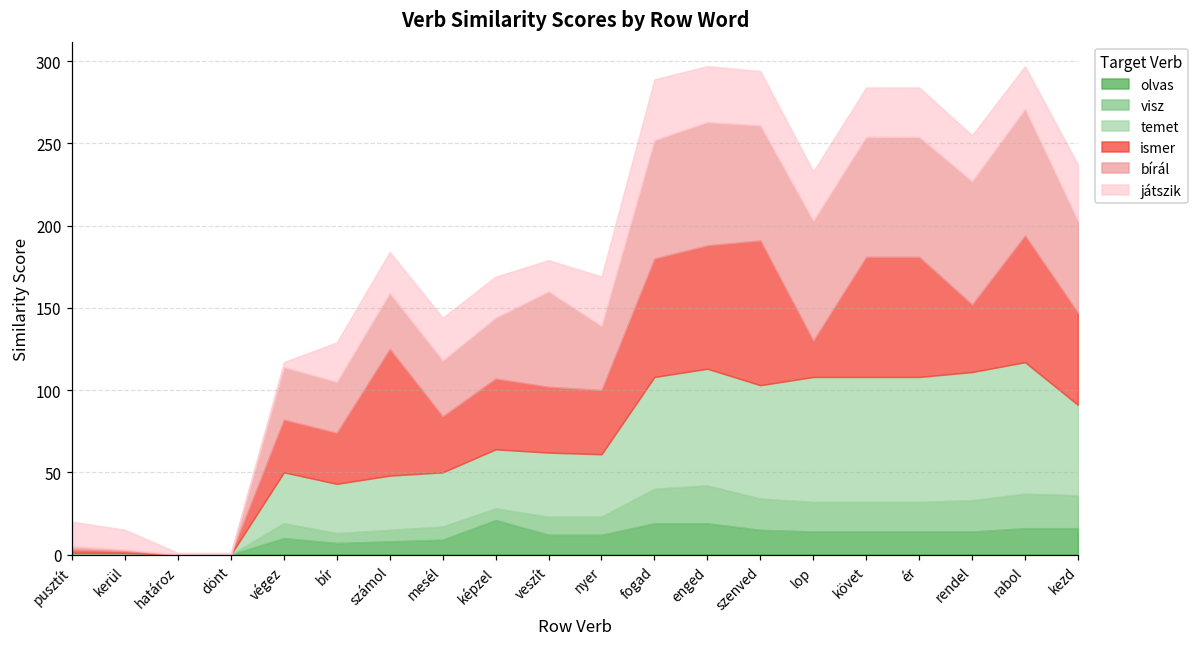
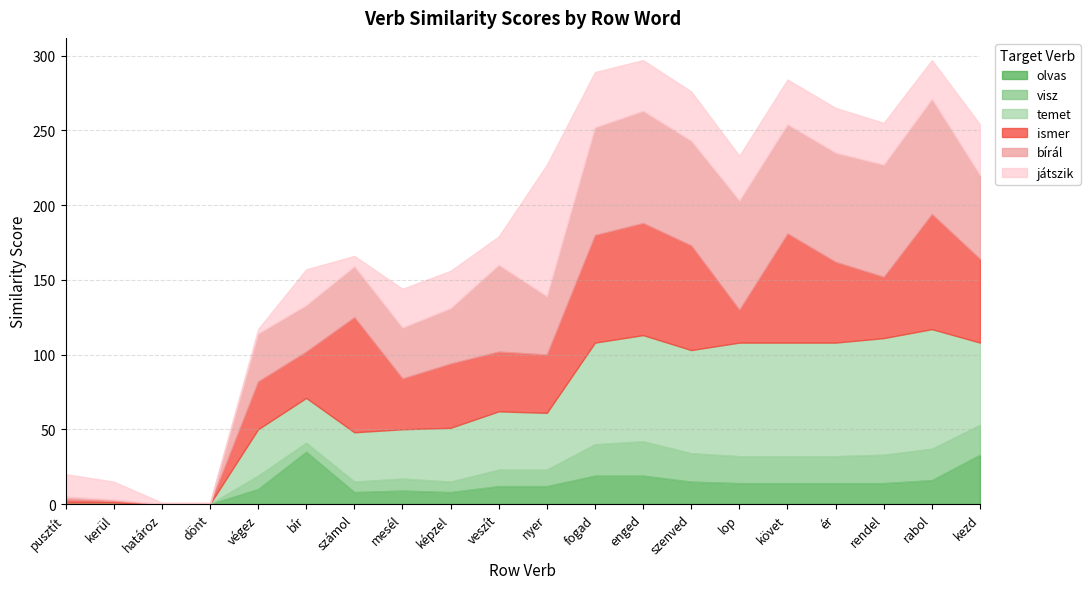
olvas, bír: 7 -> 35
játszik, számol: 25 -> 7
olvas, képzel: 21 -> 8
játszik, nyer: 30 -> 88
ismer, szenved: 88 -> 70
ismer, ér: 73 -> 54
olvas, kezd: 16 -> 33
